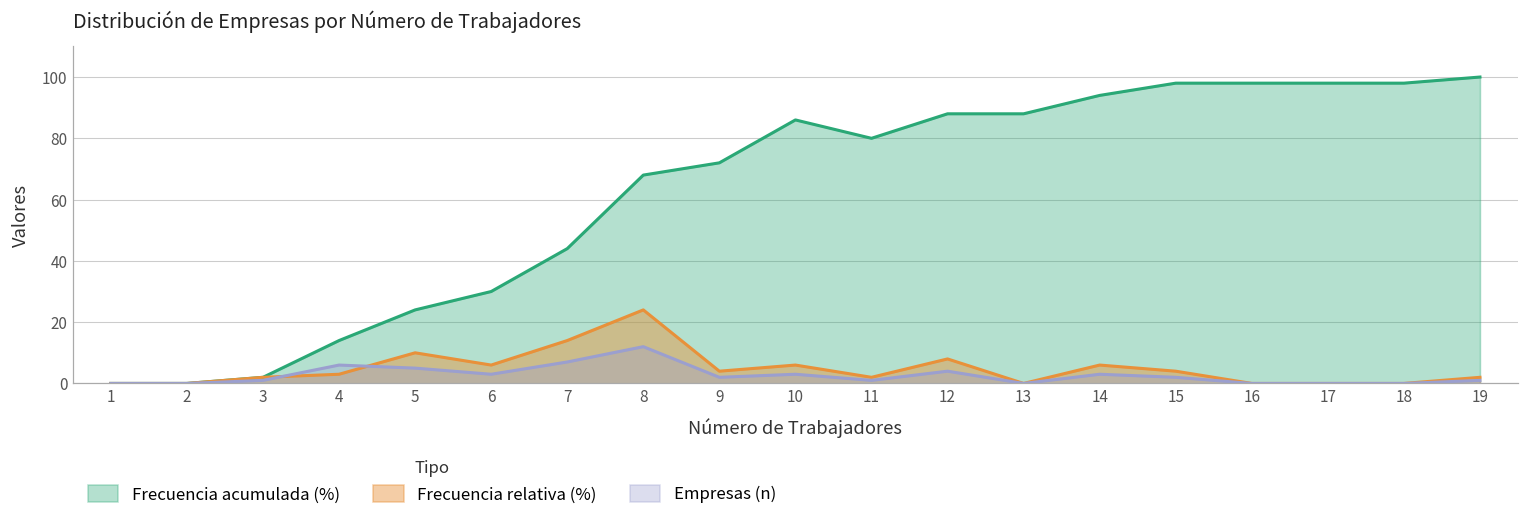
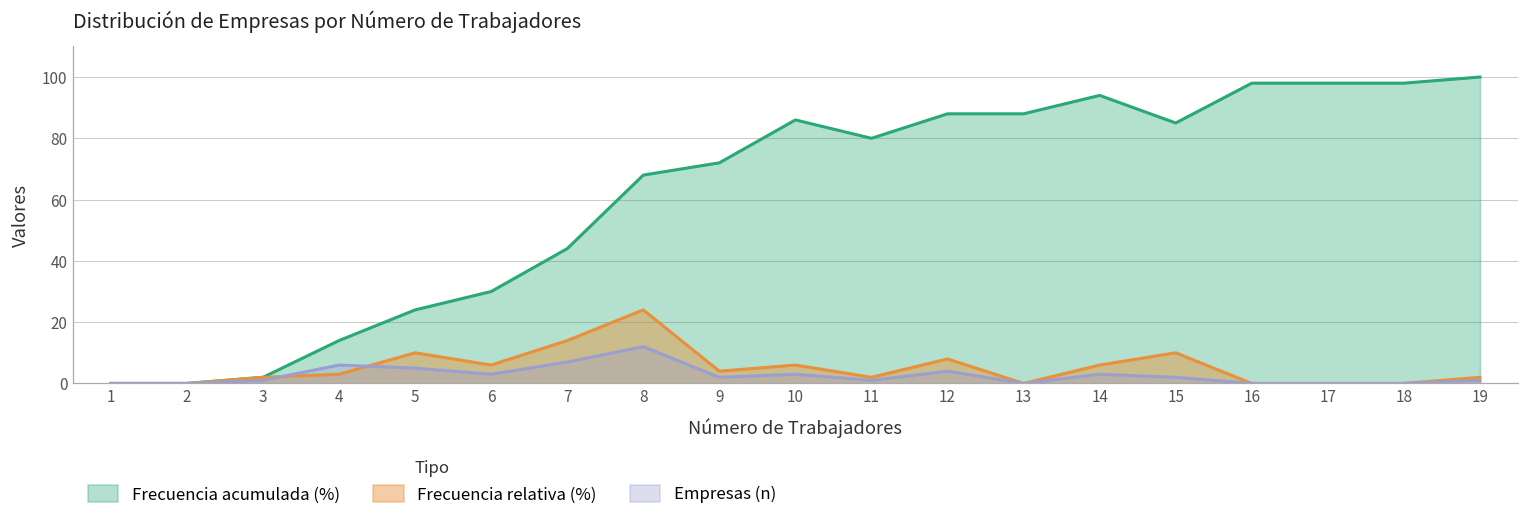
Frecuencia acumulada (%), 15: 98 -> 85
Frecuencia relativa (%), 15: 4 -> 10
